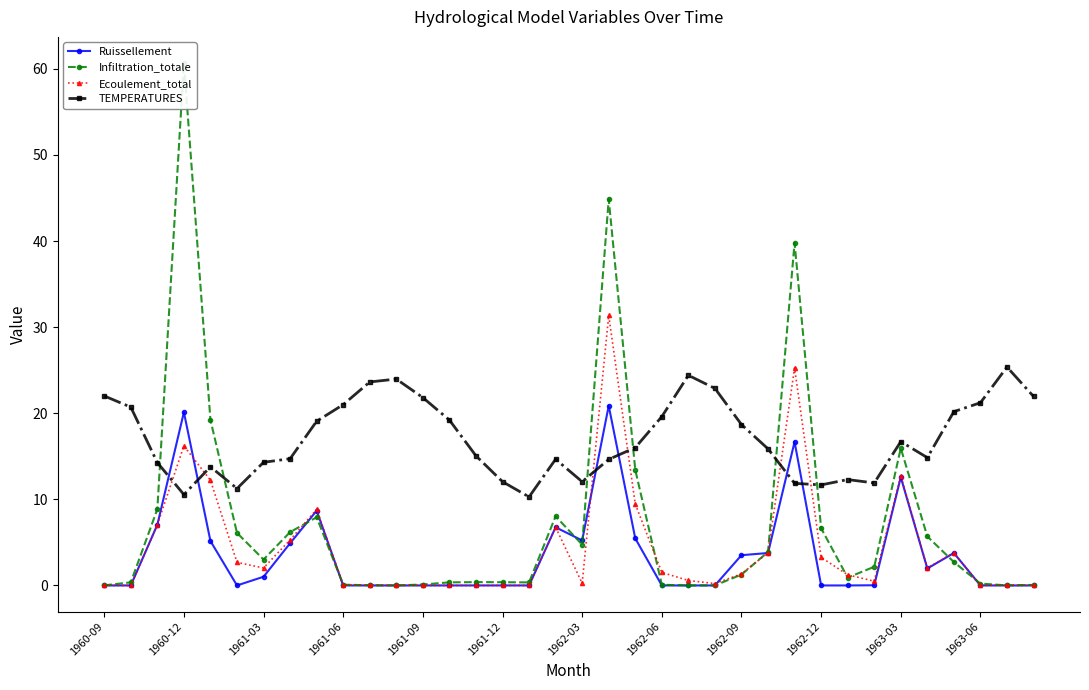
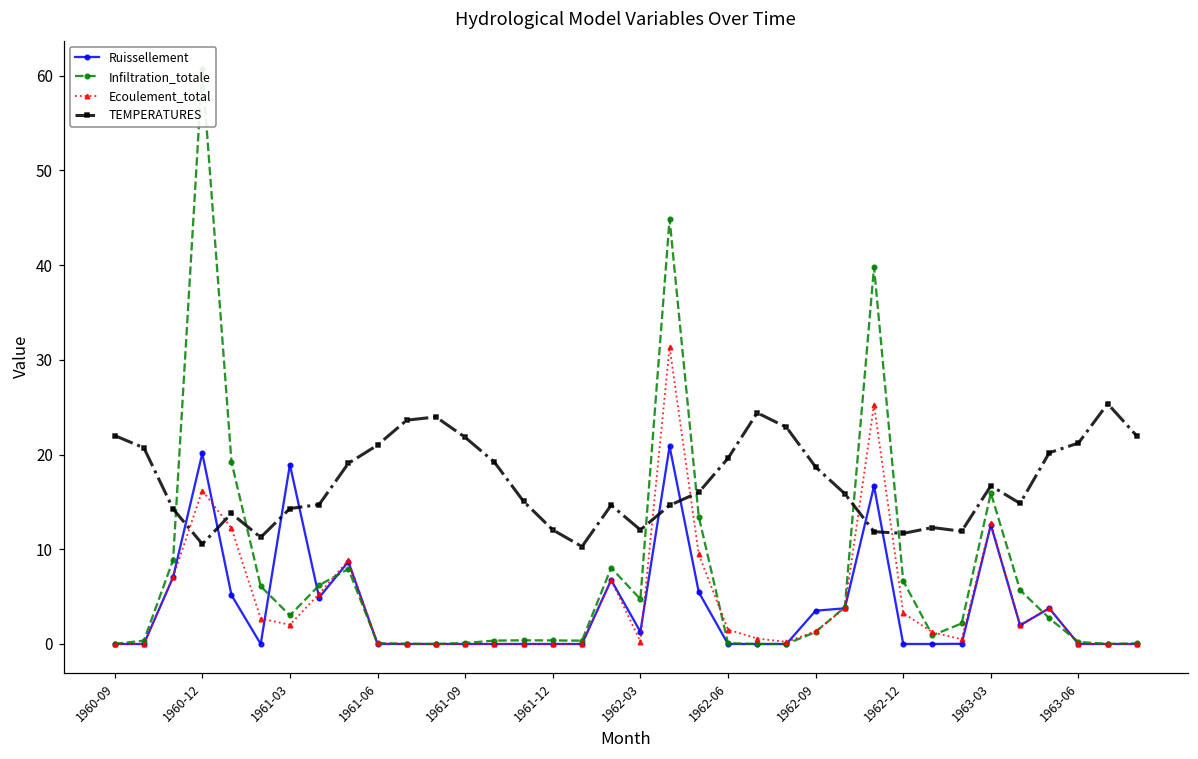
Ruissellement, 1961-03: 1 -> 19
Ruissellement, 1962-03: 5 -> 1
